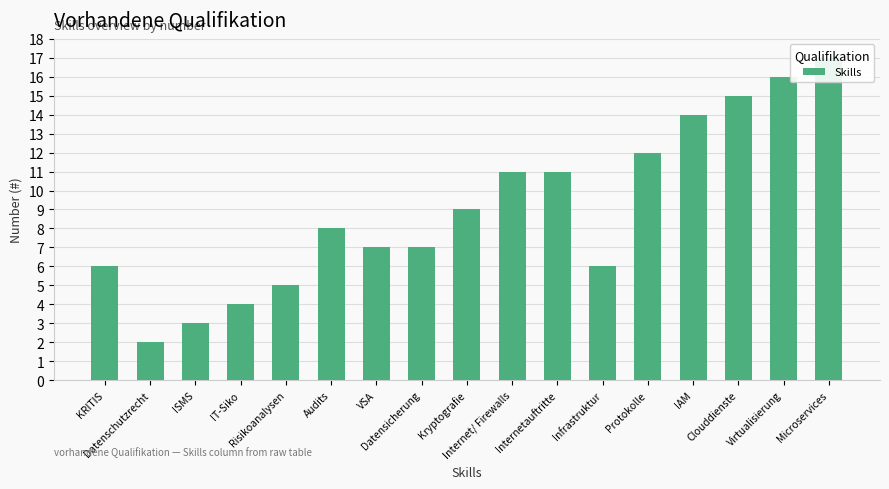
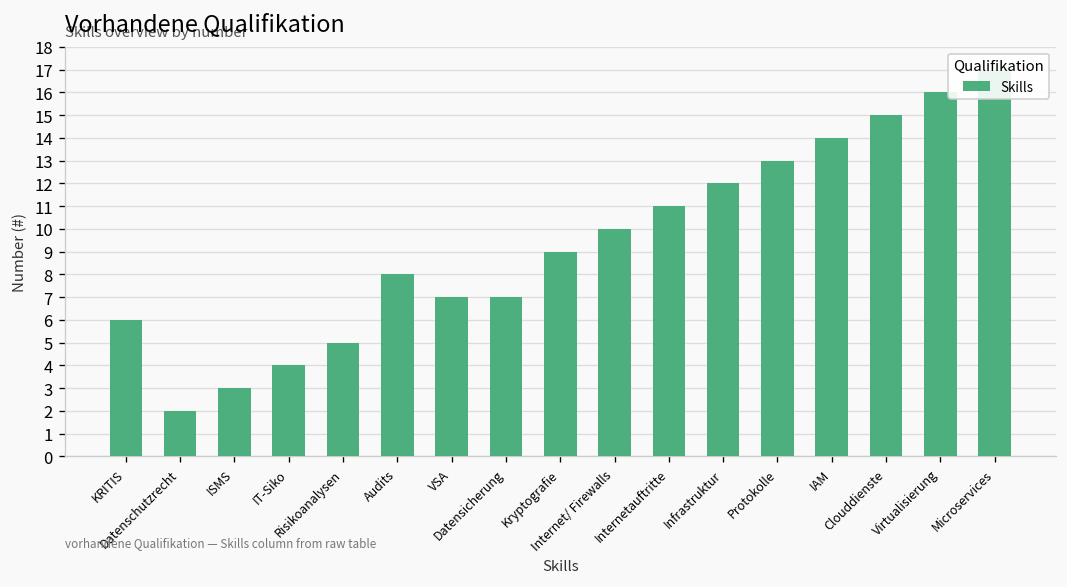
Internet/ Firewalls: 11 -> 10
Infrastruktur: 6 -> 12
Protokolle: 12 -> 13
